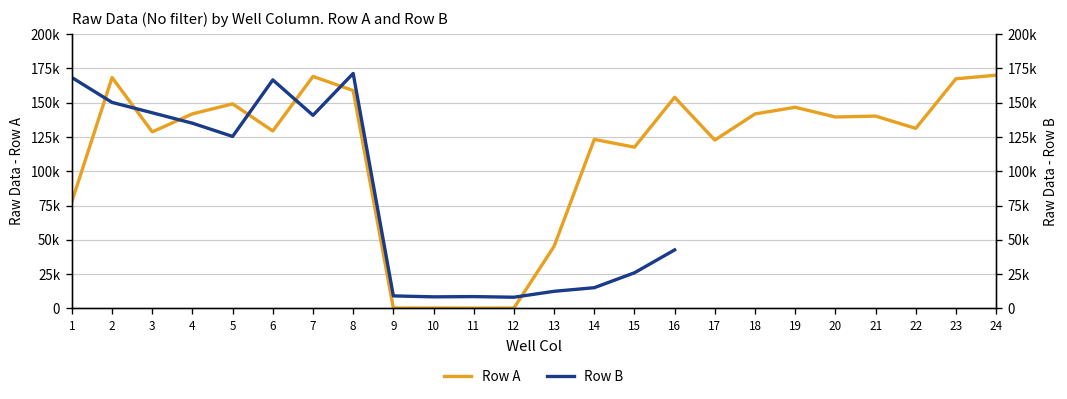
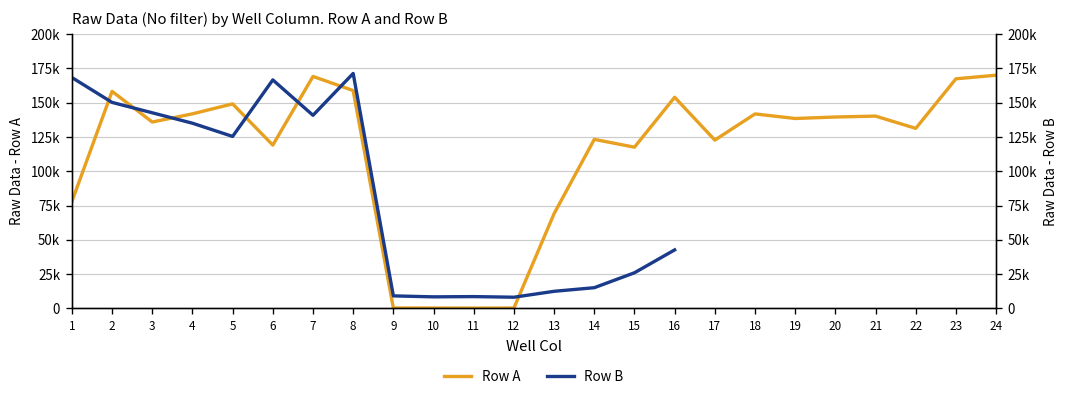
Row A, 2: 168000 -> 158000
Row A, 3: 129000 -> 136000
Row A, 6: 129000 -> 119000
Row A, 13: 45000 -> 69000
Row A, 19: 147000 -> 138000
